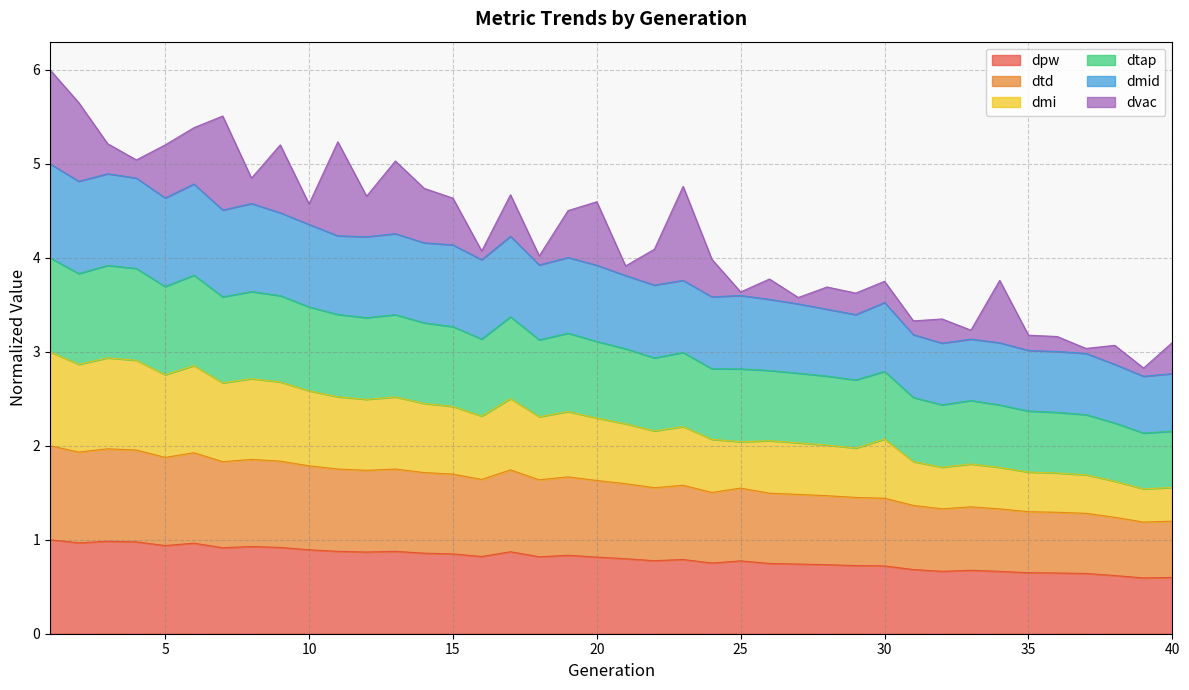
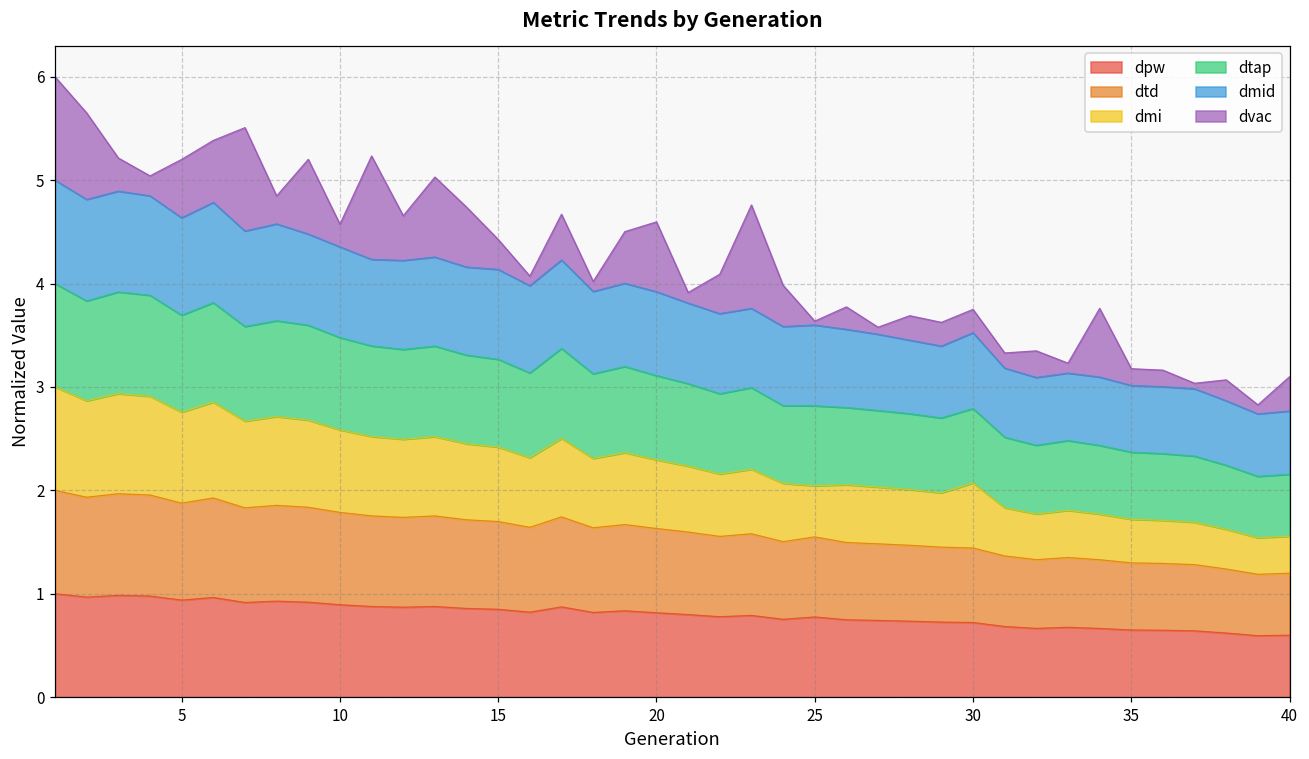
dvac, 15: 0.5 -> 0.3
